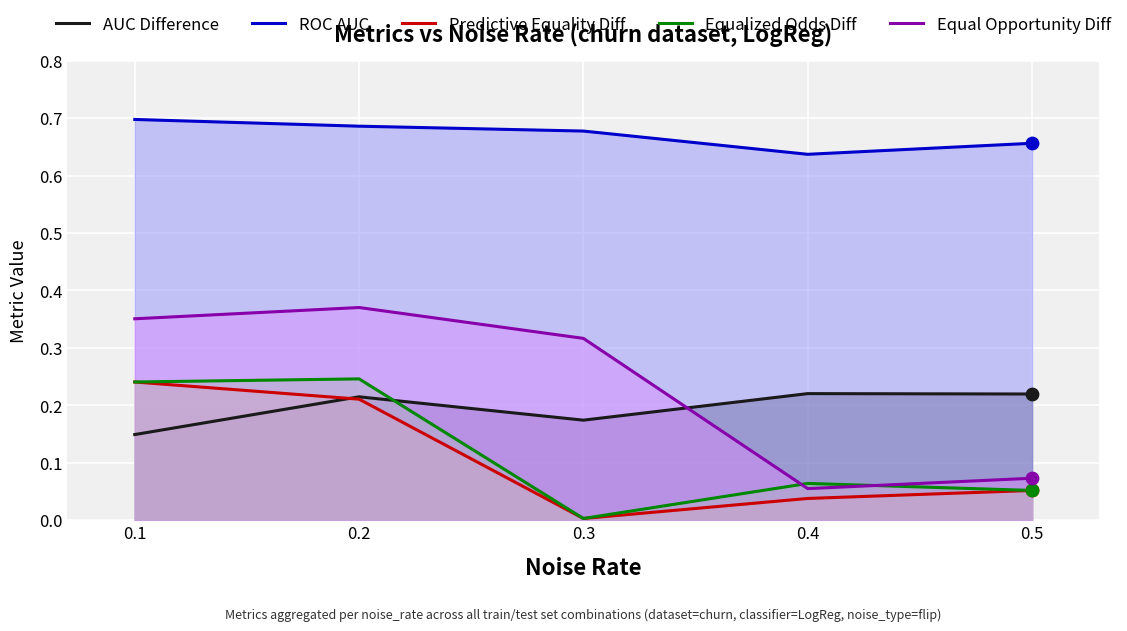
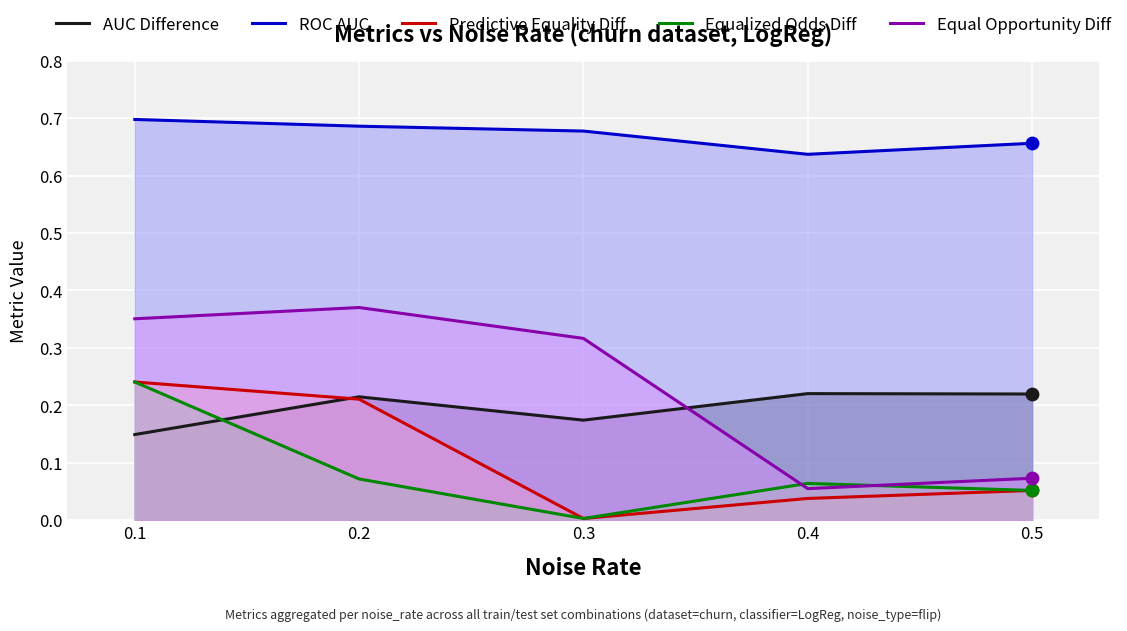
Equalized Odds Diff, 0.2: 0.25 -> 0.07
